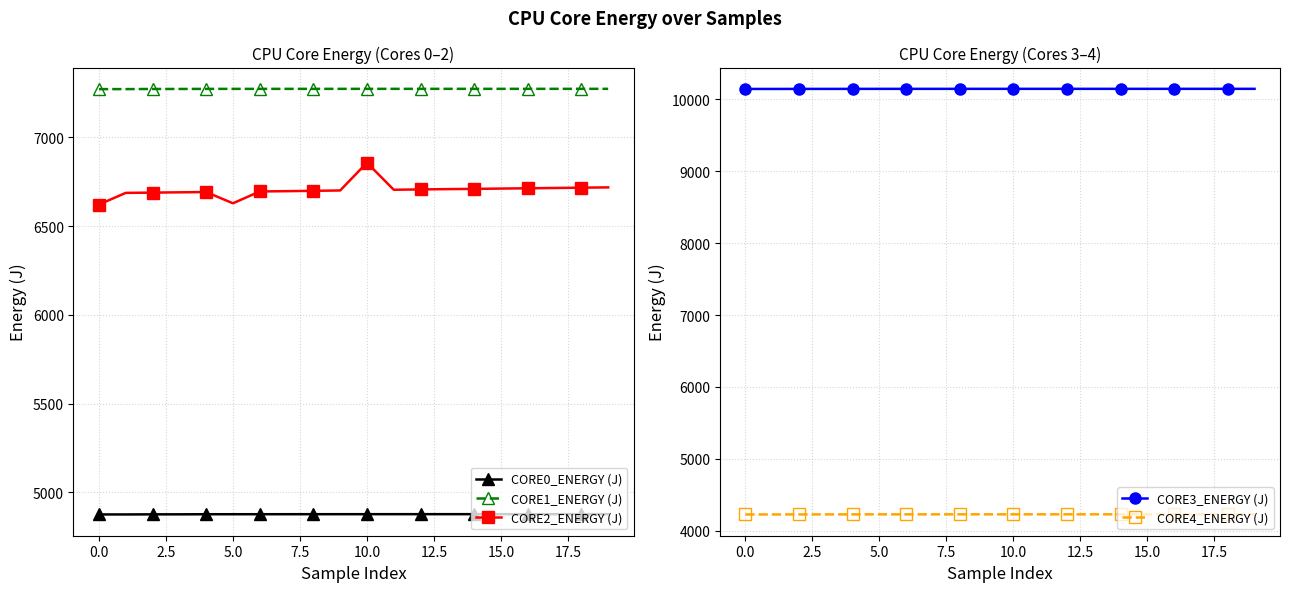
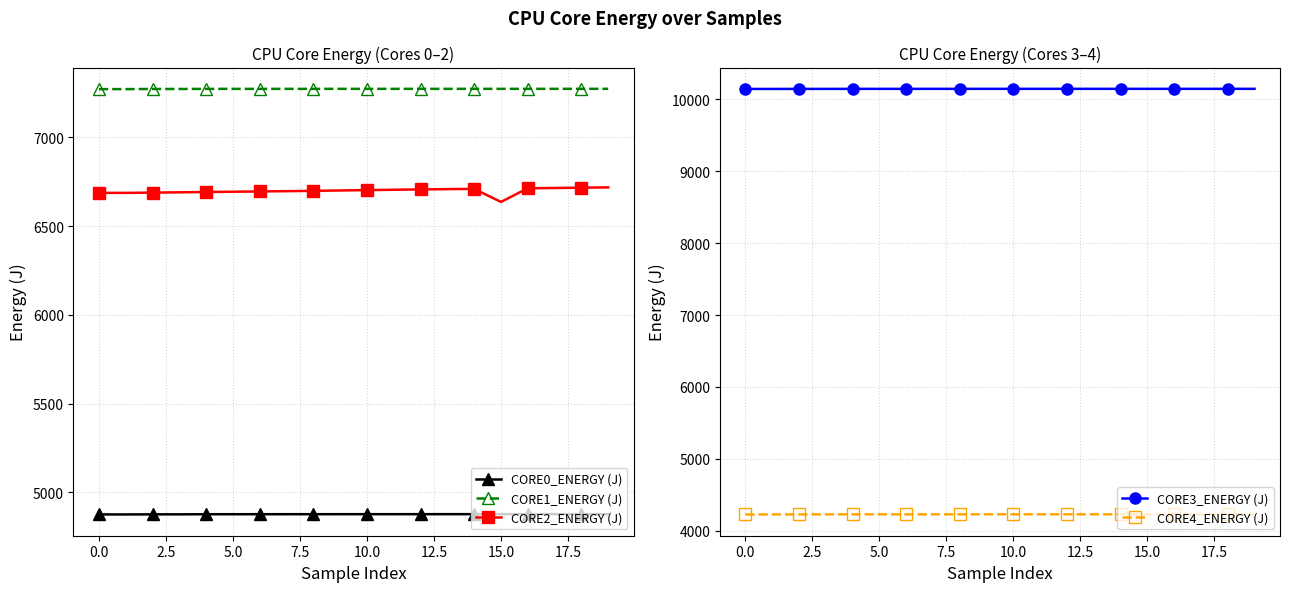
CPU Core Energy (Cores 0–2), CORE2_ENERGY (J), 0.0: 6620 -> 6690
CPU Core Energy (Cores 0–2), CORE2_ENERGY (J), 5.0: 6630 -> 6690
CPU Core Energy (Cores 0–2), CORE2_ENERGY (J), 10.0: 6860 -> 6700
CPU Core Energy (Cores 0–2), CORE2_ENERGY (J), 15.0: 6710 -> 6640
